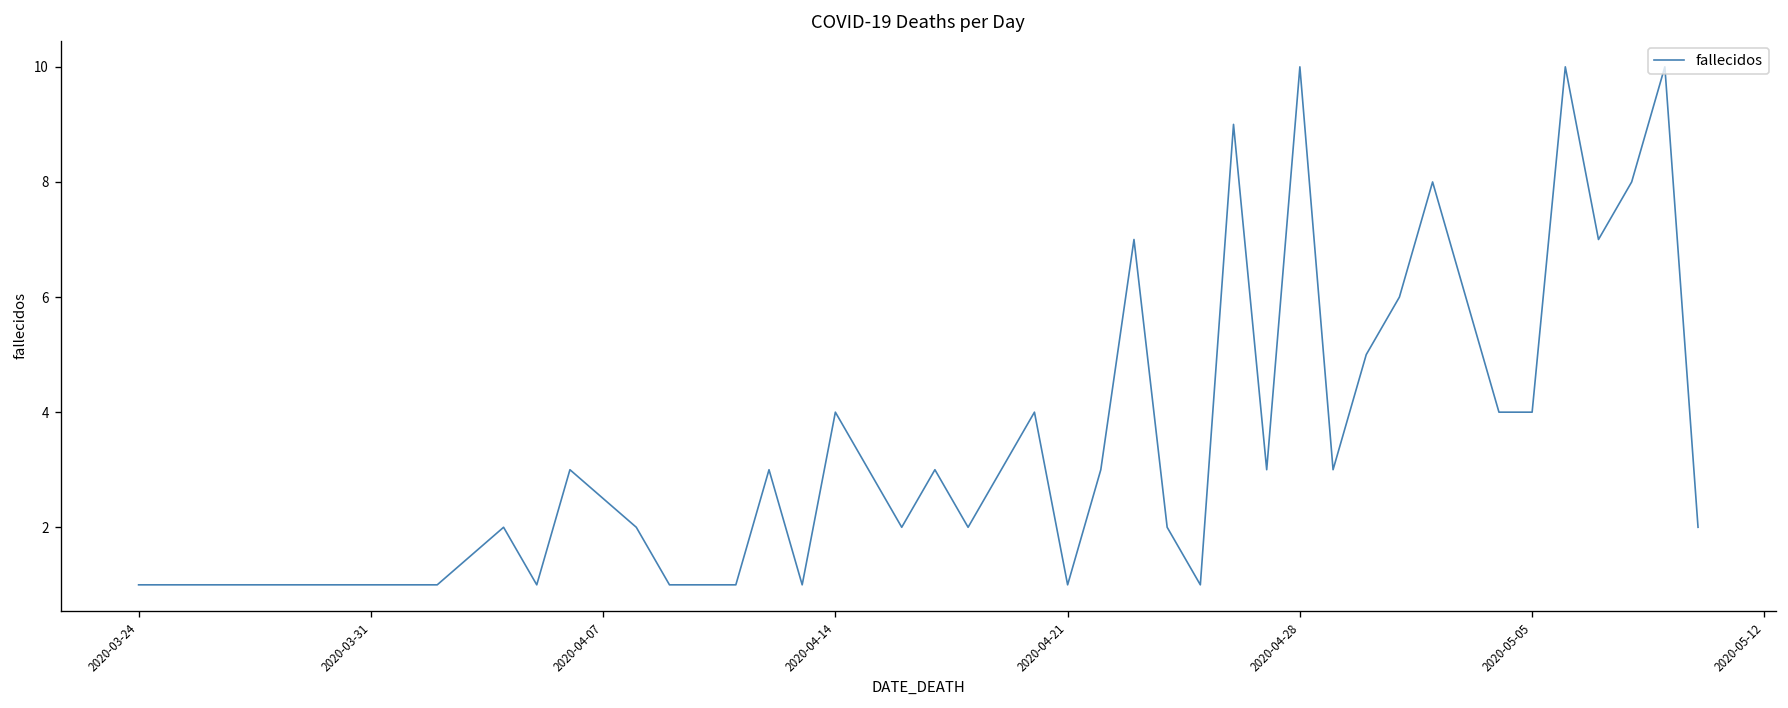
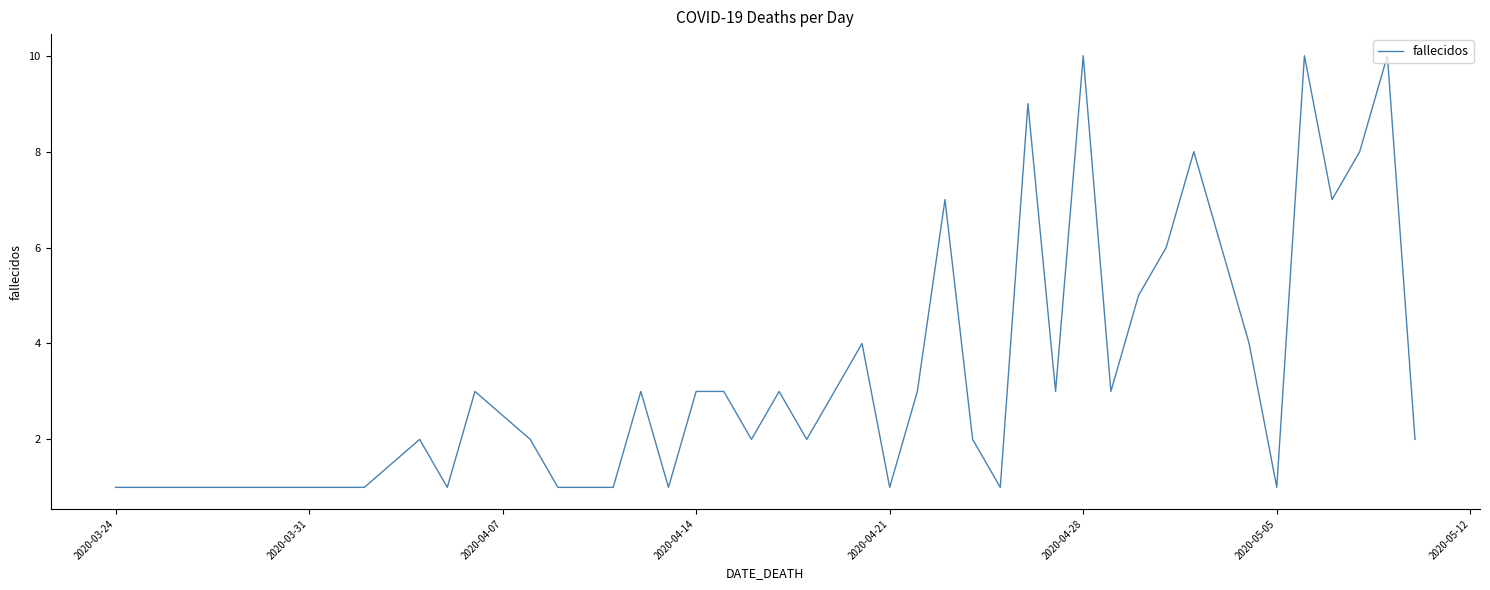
2020-04-14: 4 -> 3
2020-05-05: 4 -> 1
